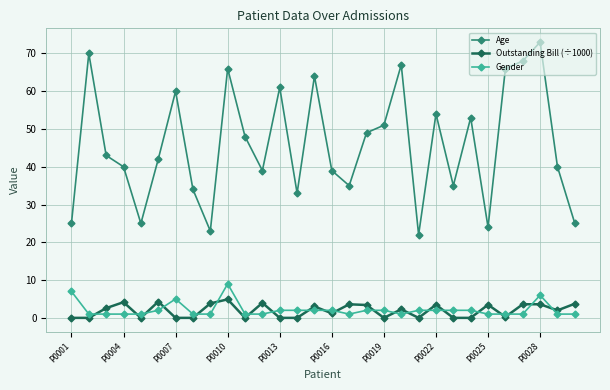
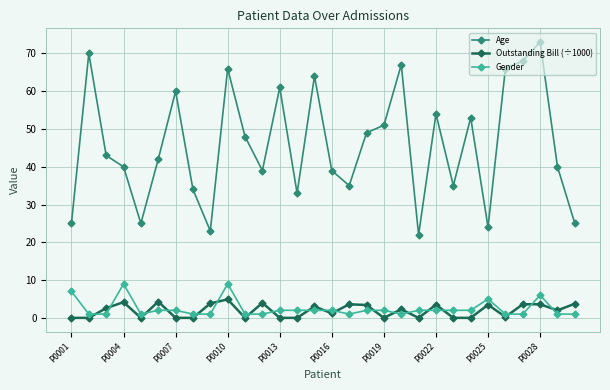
Gender, P0004: 1 -> 9
Gender, P0007: 5 -> 2
Gender, P0025: 1 -> 5
